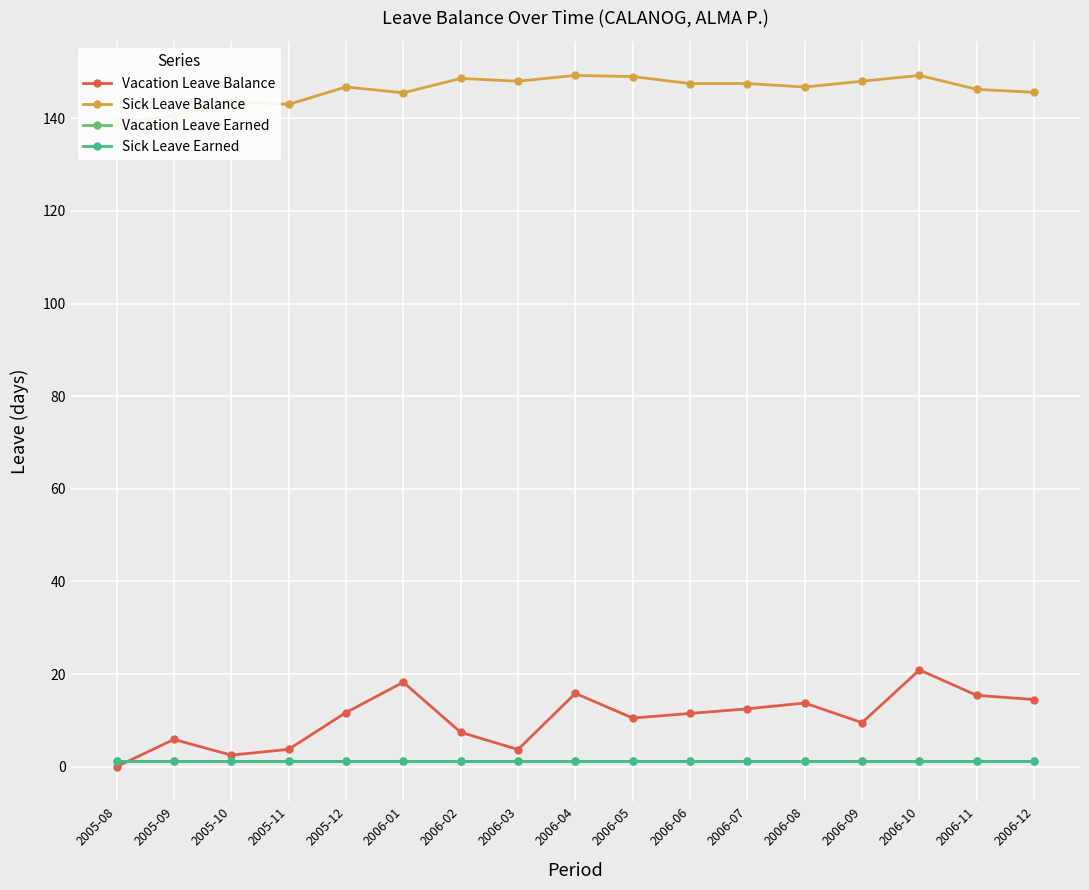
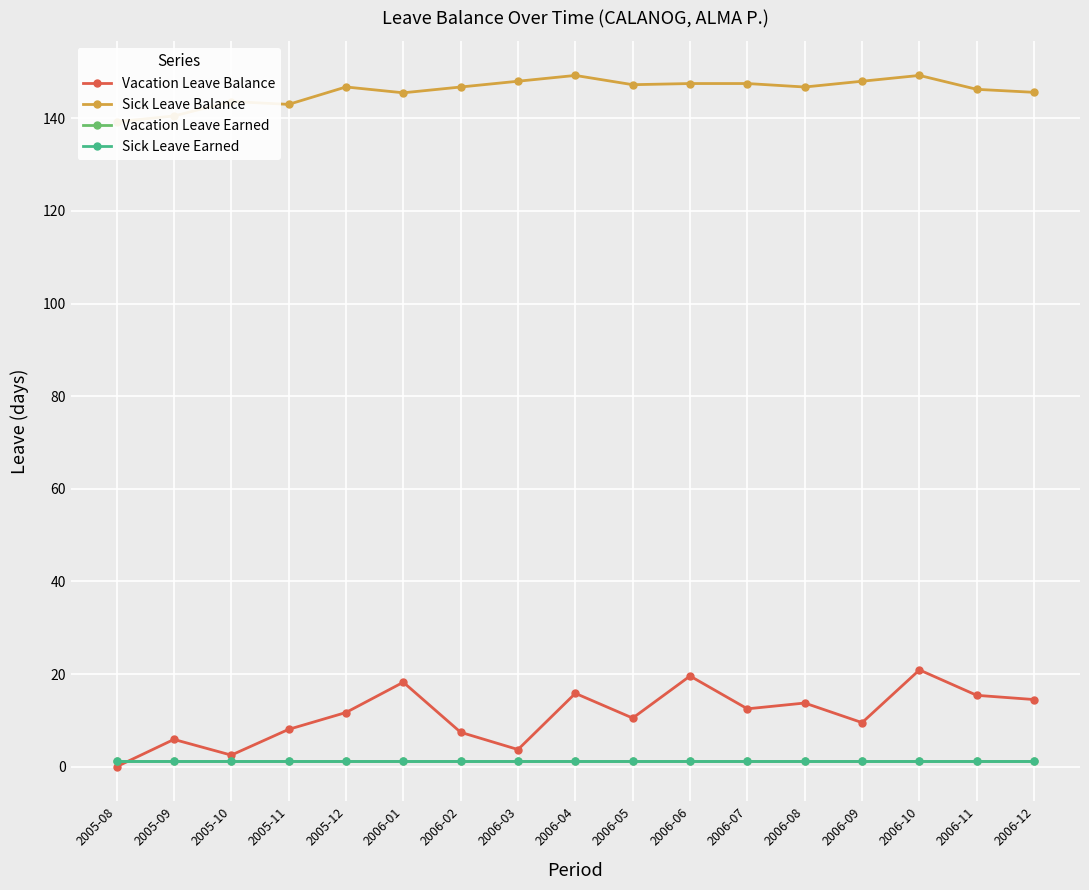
Vacation Leave Balance, 2005-11: 4 -> 8
Sick Leave Balance, 2006-02: 149 -> 147
Sick Leave Balance, 2006-05: 149 -> 147
Vacation Leave Balance, 2006-06: 11 -> 20
